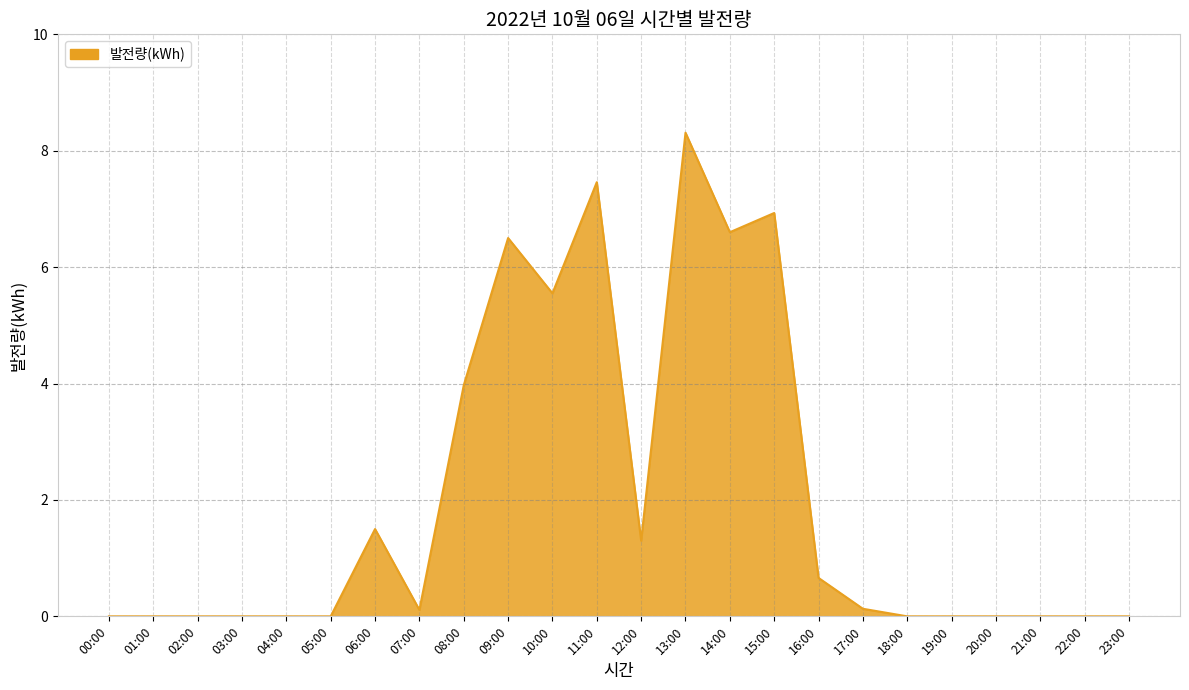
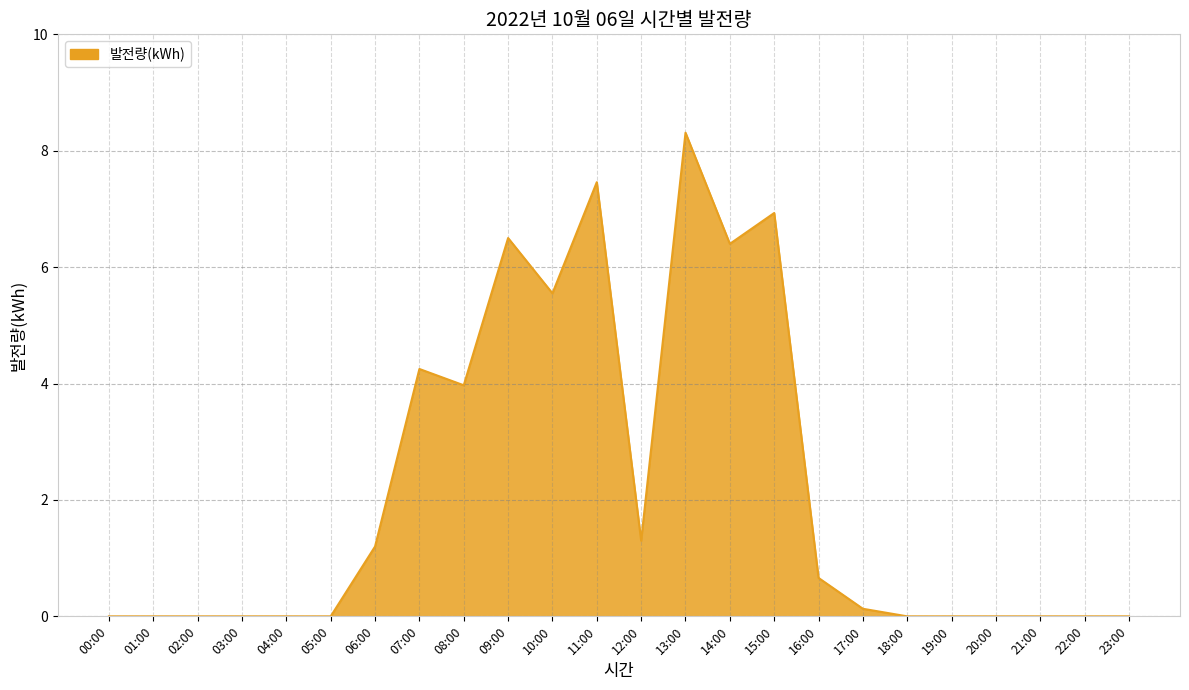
06:00: 1.5 -> 1.2
07:00: 0.1 -> 4.3
14:00: 6.6 -> 6.4
